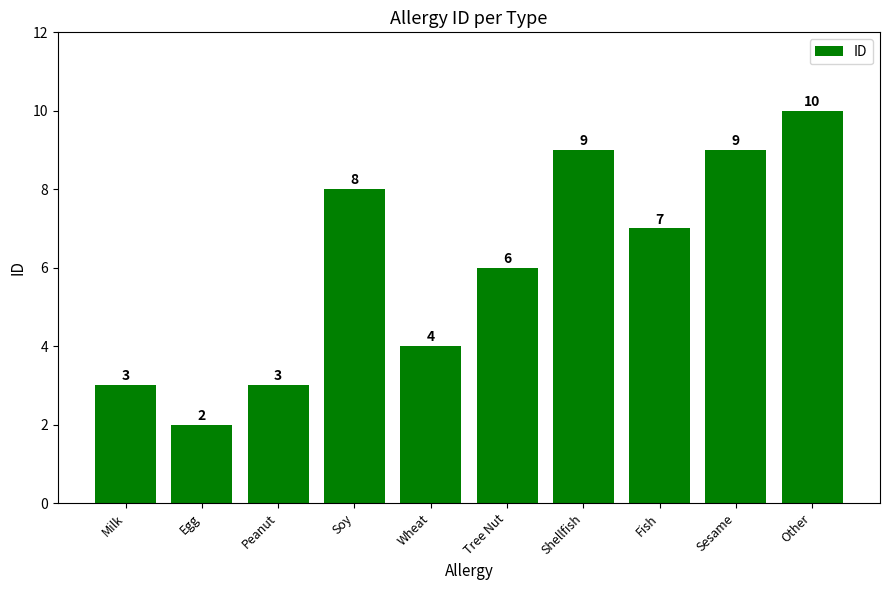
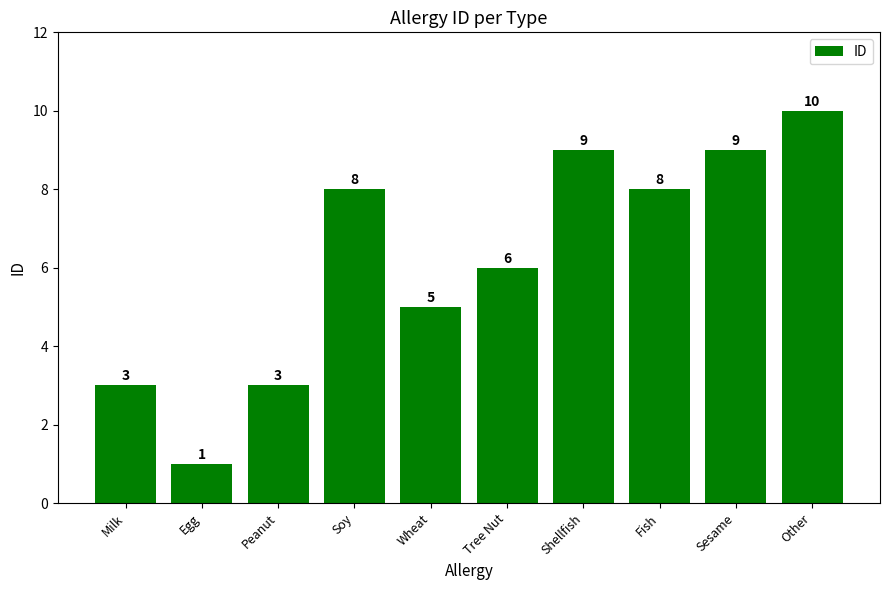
Egg: 2 -> 1
Wheat: 4 -> 5
Fish: 7 -> 8
